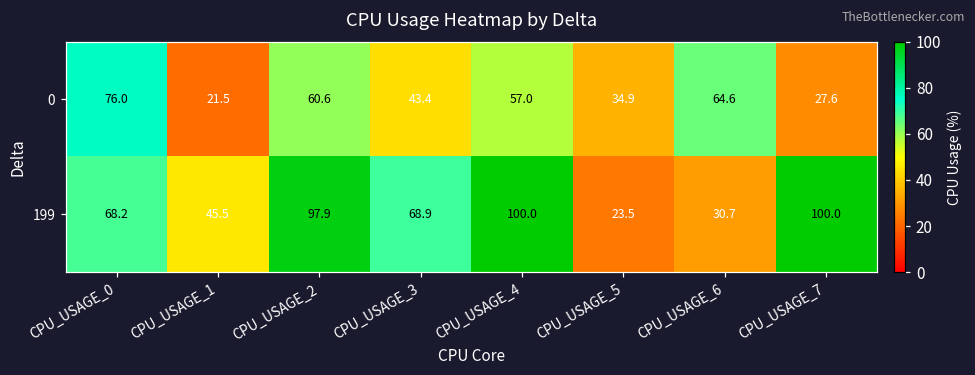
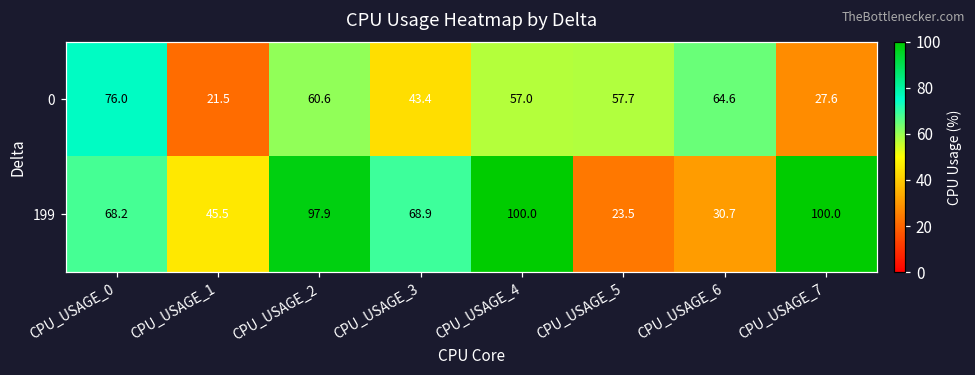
0, CPU_USAGE_5: 34.9 -> 57.7
